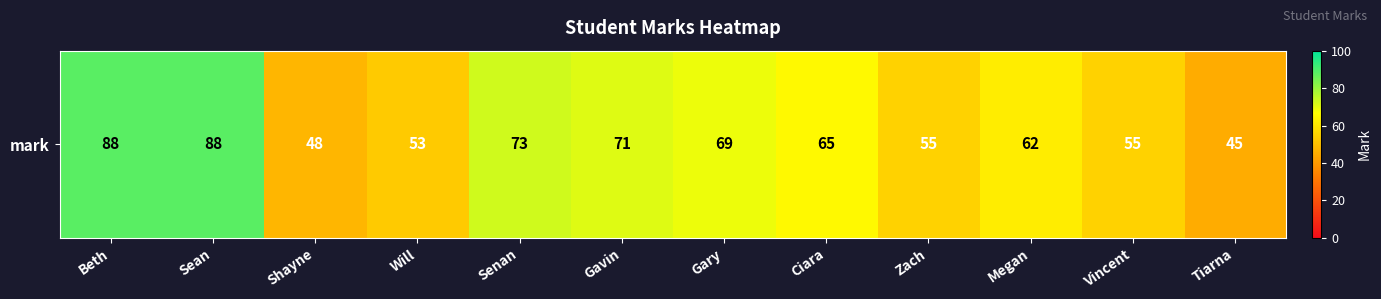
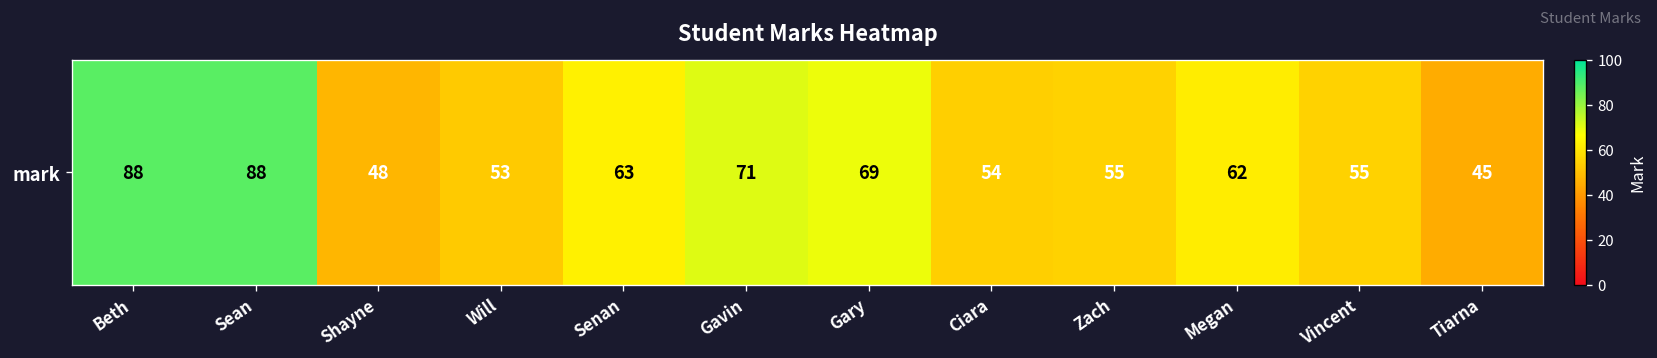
mark, Senan: 73 -> 63
mark, Ciara: 65 -> 54
